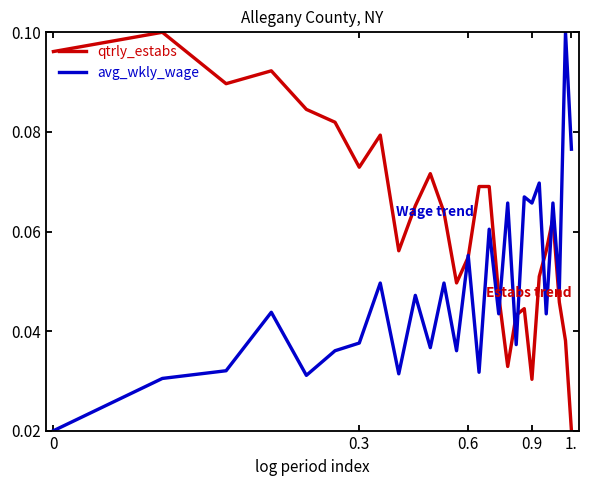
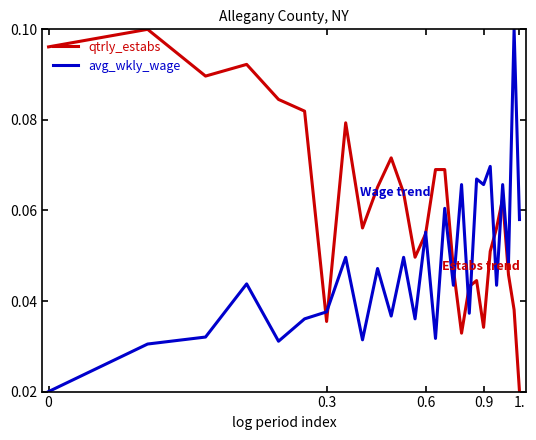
qtrly_estabs, 0.3: 0.073 -> 0.035
qtrly_estabs, 0.9: 0.030 -> 0.034
avg_wkly_wage, 1.: 0.077 -> 0.058
